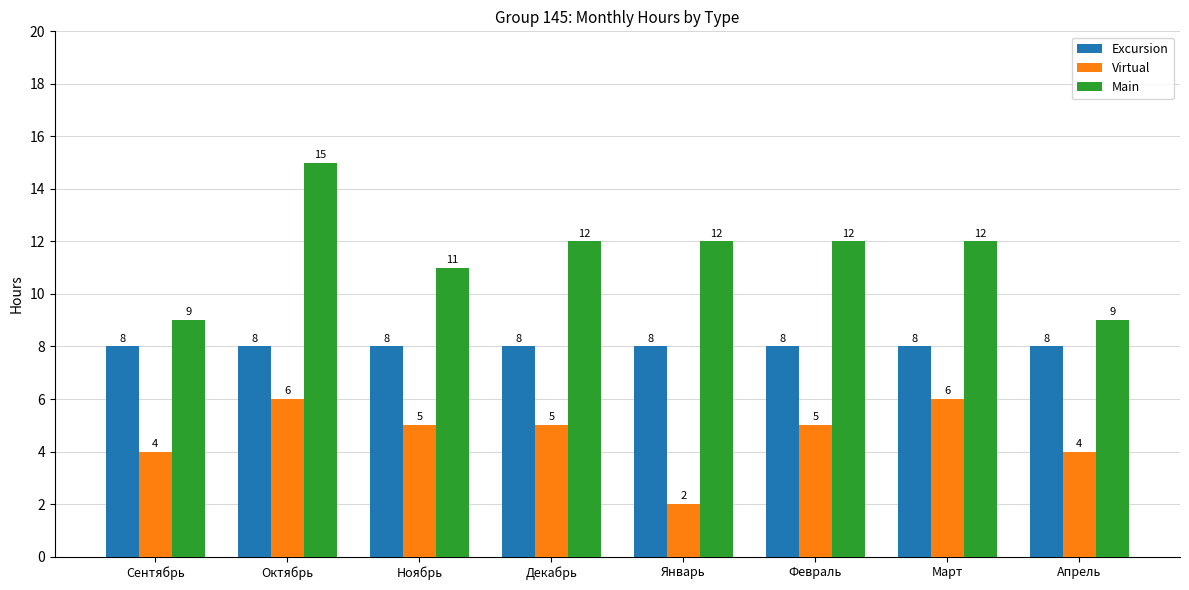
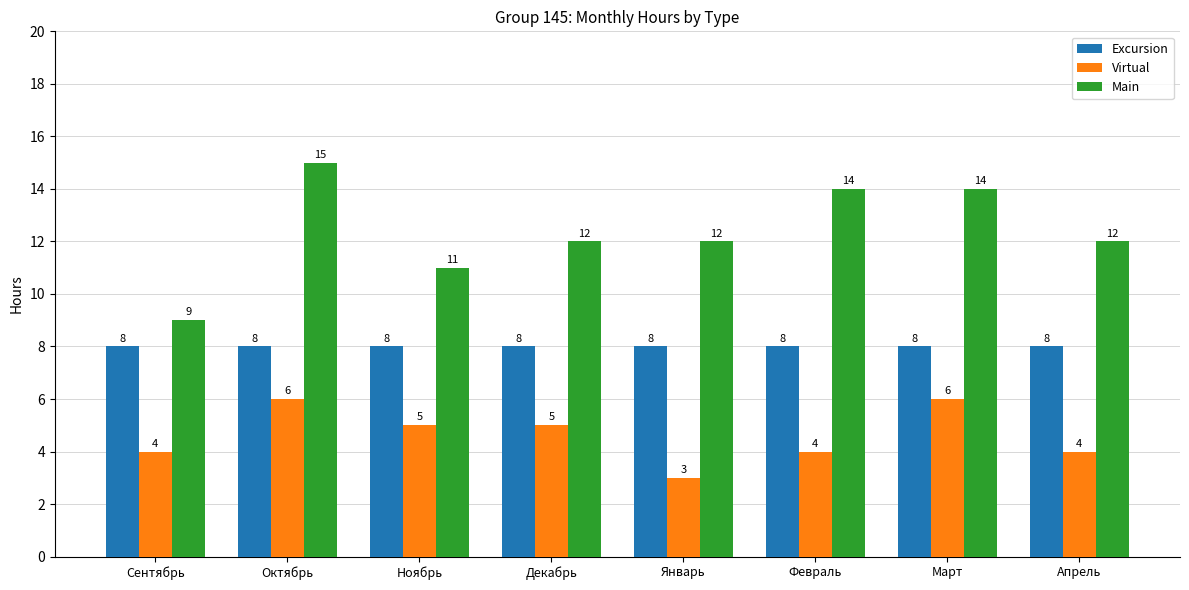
Virtual, Январь: 2 -> 3
Virtual, Февраль: 5 -> 4
Main, Февраль: 12 -> 14
Main, Март: 12 -> 14
Main, Апрель: 9 -> 12
